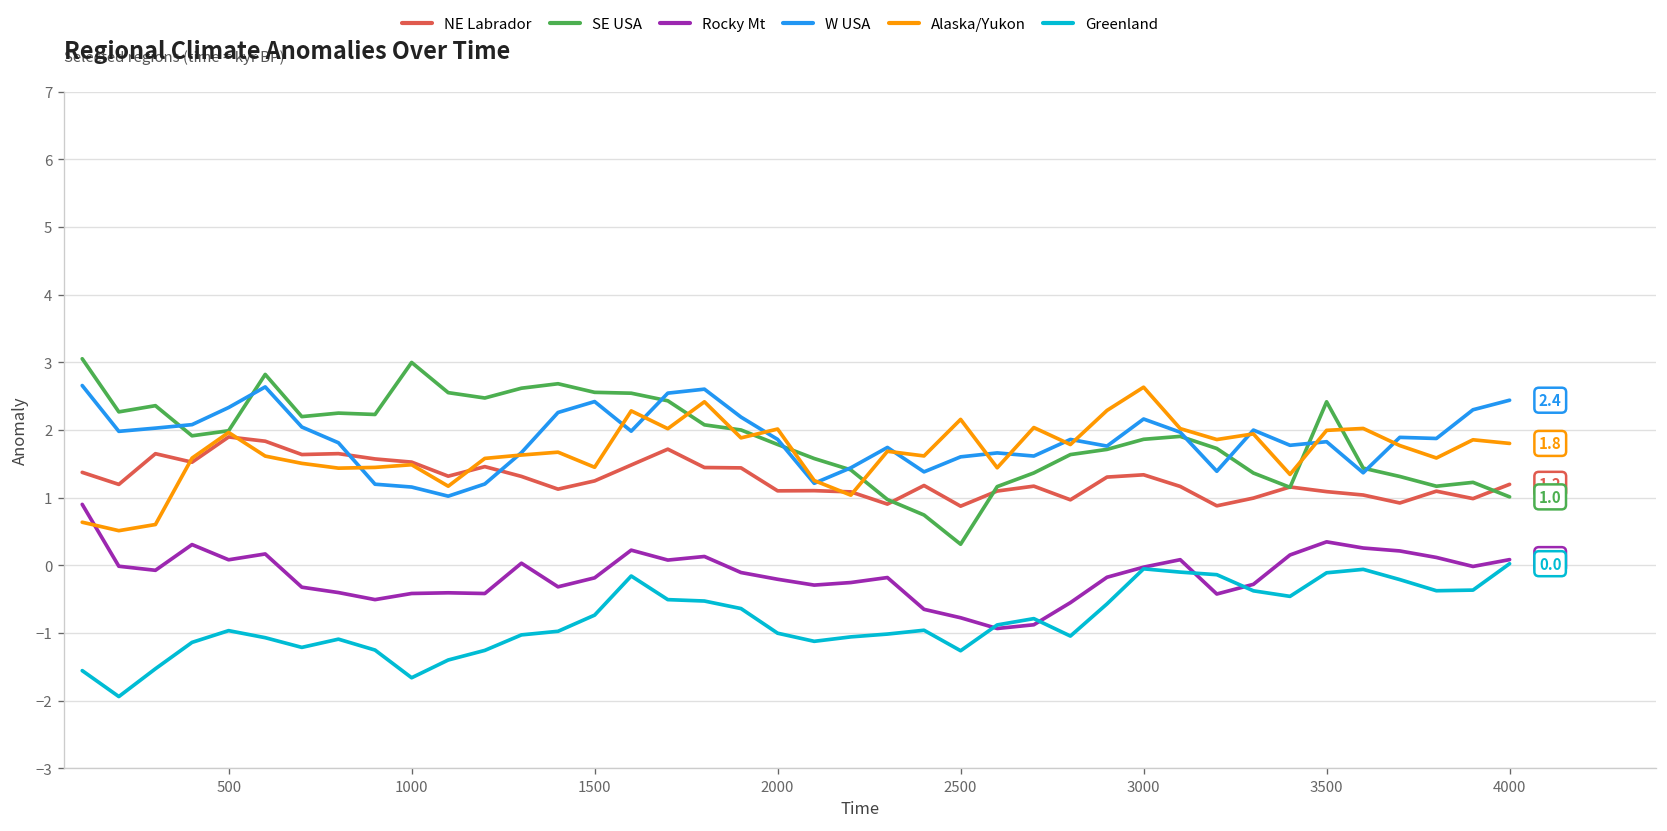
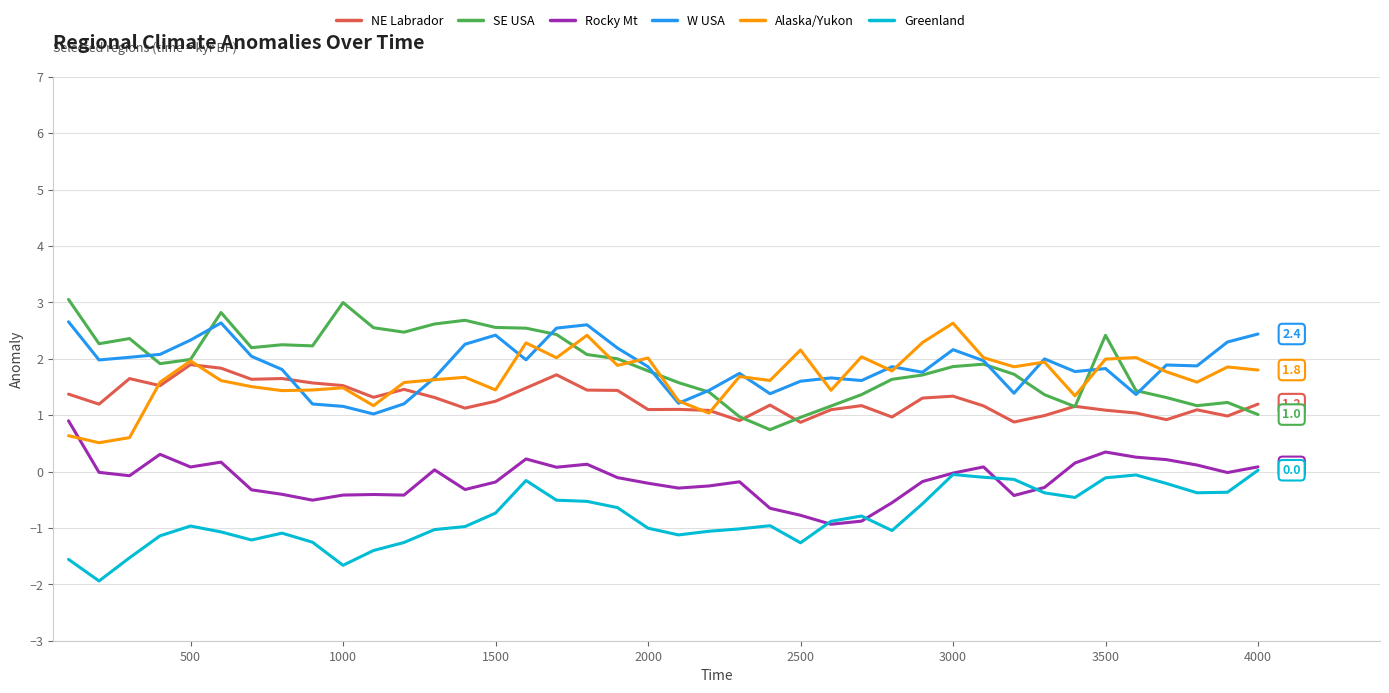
SE USA, 2500: 0.3 -> 1.0
